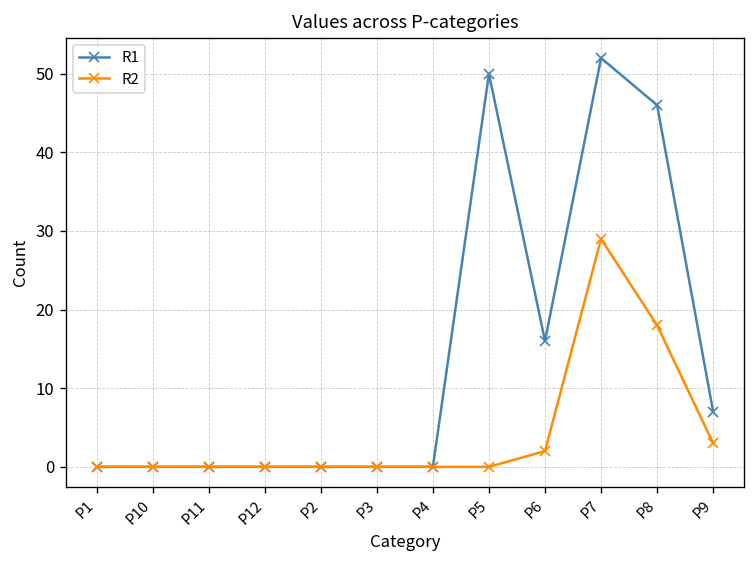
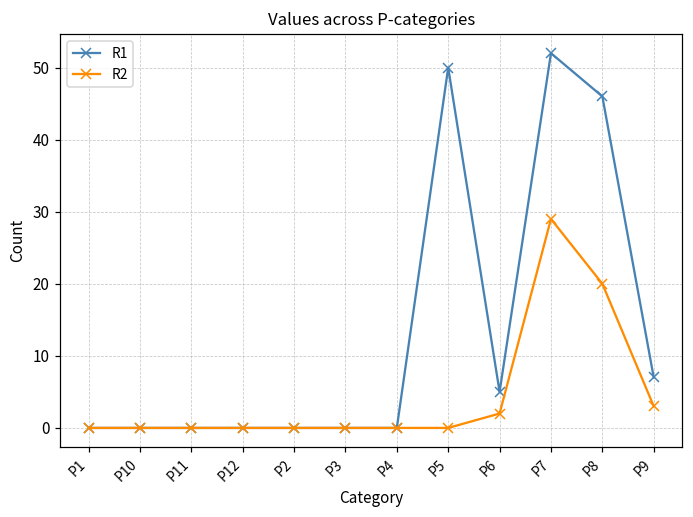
R1, P6: 16 -> 5
R2, P8: 18 -> 20
